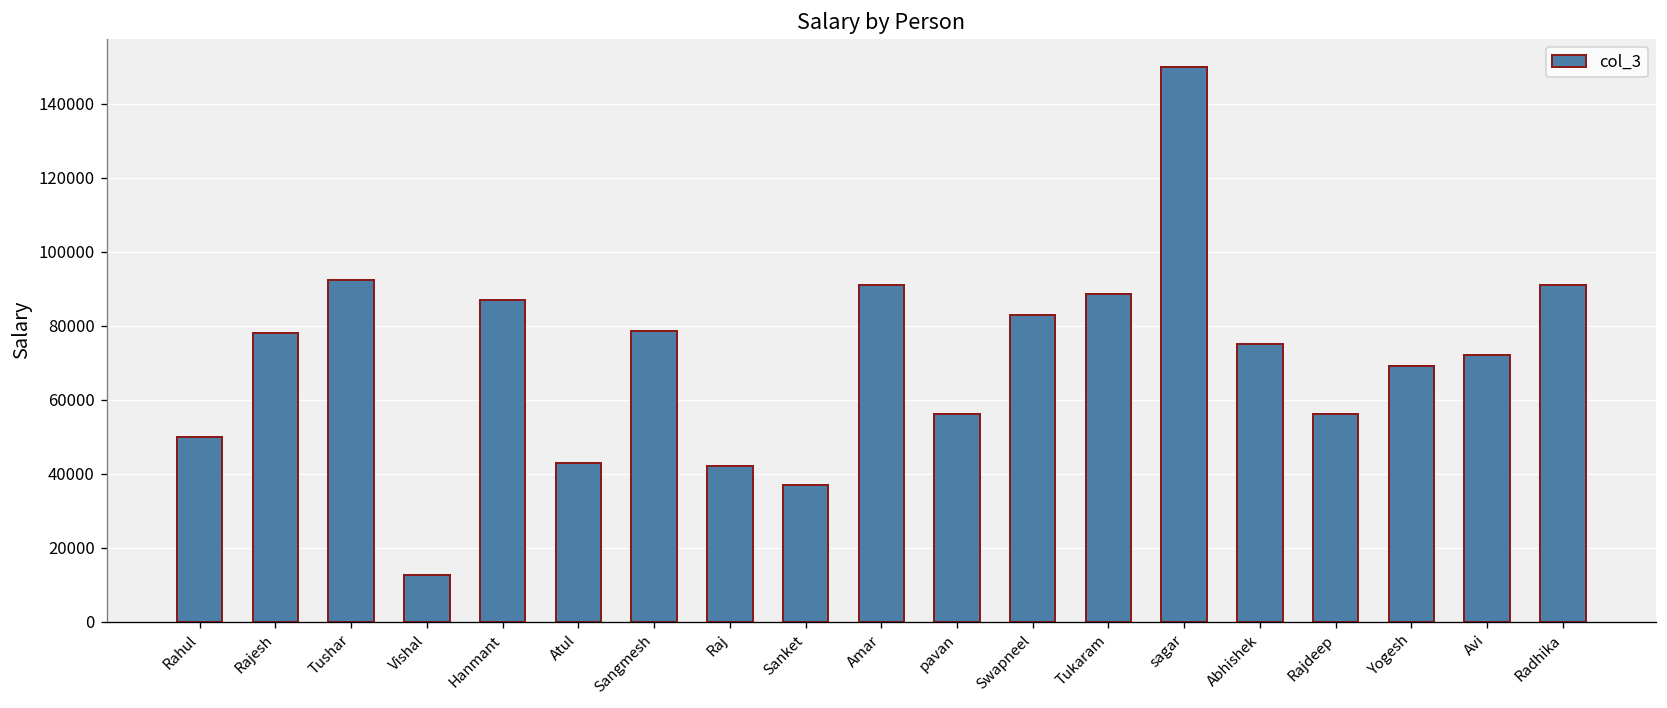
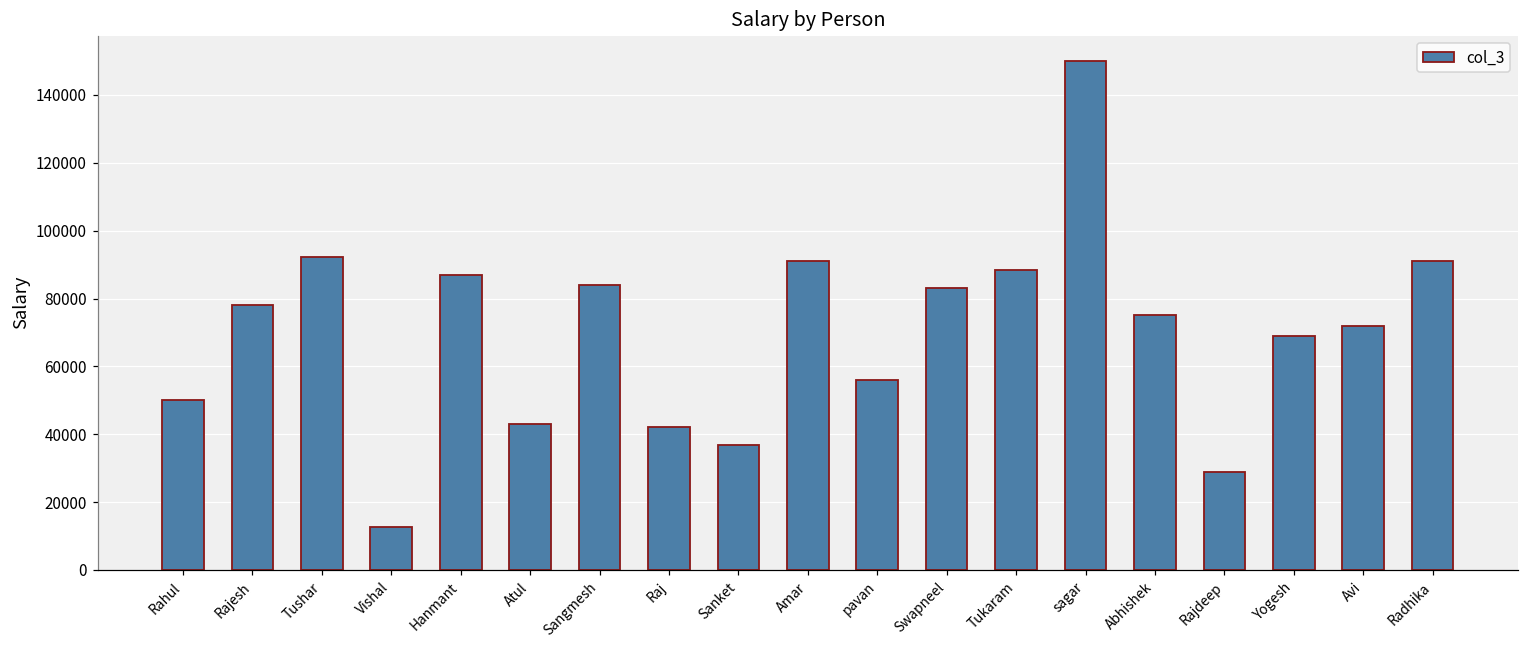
Sangmesh: 79000 -> 84000
Rajdeep: 56000 -> 29000
